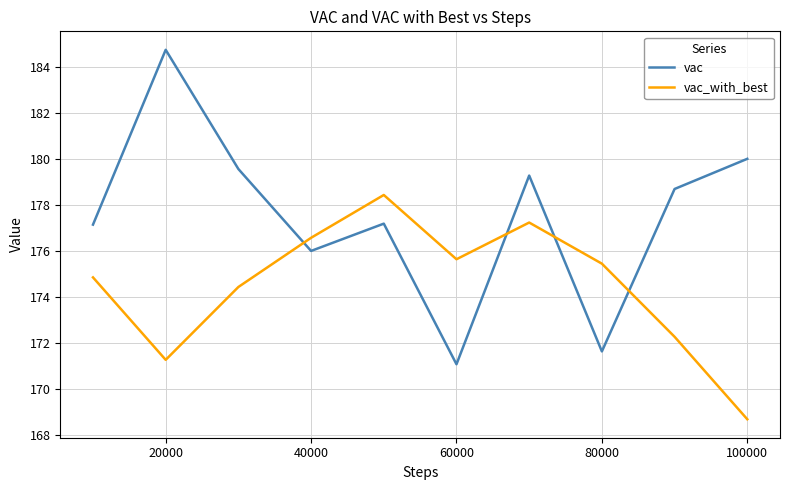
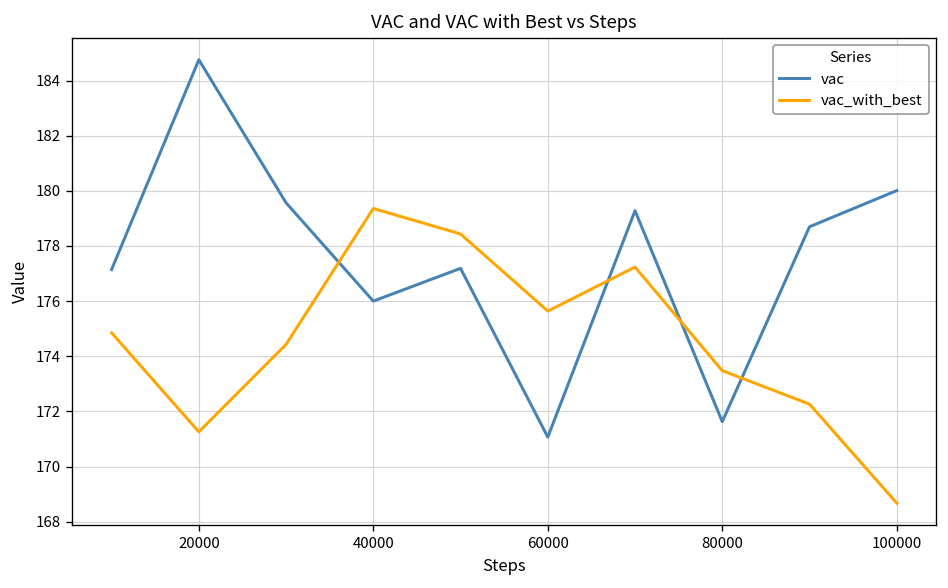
vac_with_best, 40000: 176.6 -> 179.4
vac_with_best, 80000: 175.4 -> 173.5
